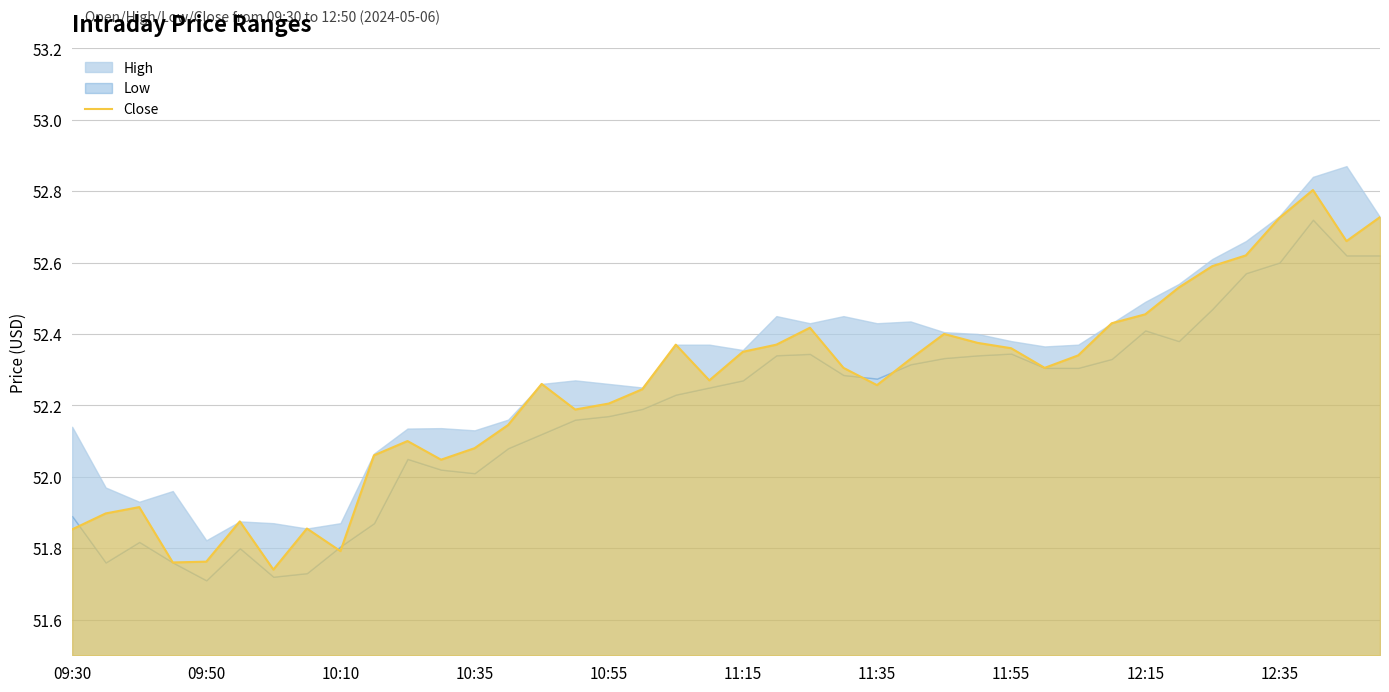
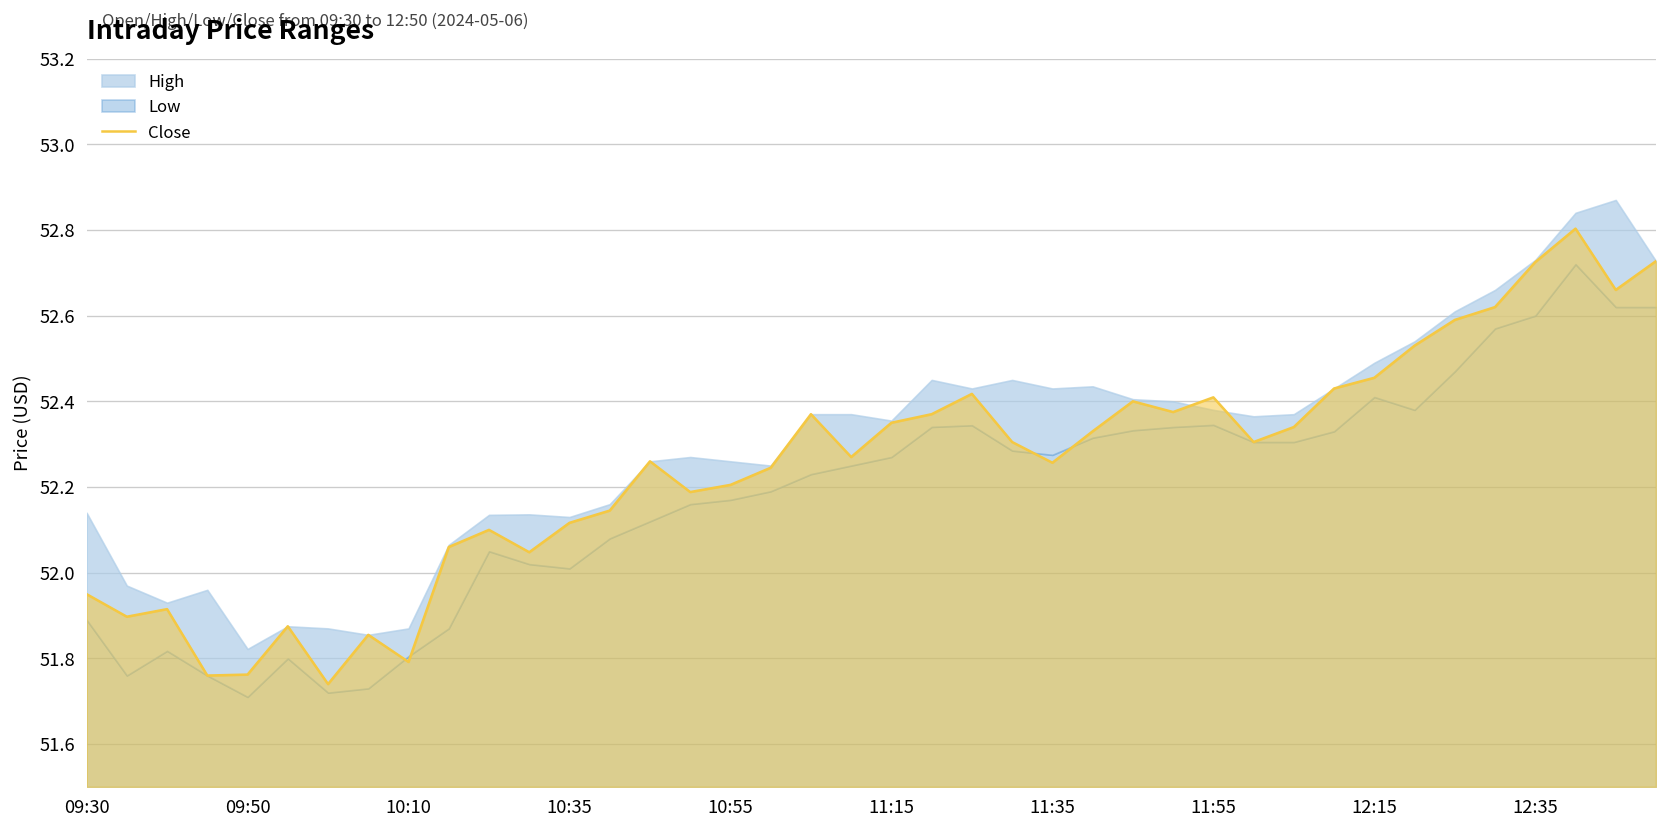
Close, 09:30: 51.85 -> 51.95
Close, 10:35: 52.08 -> 52.12
Close, 11:55: 52.36 -> 52.41
